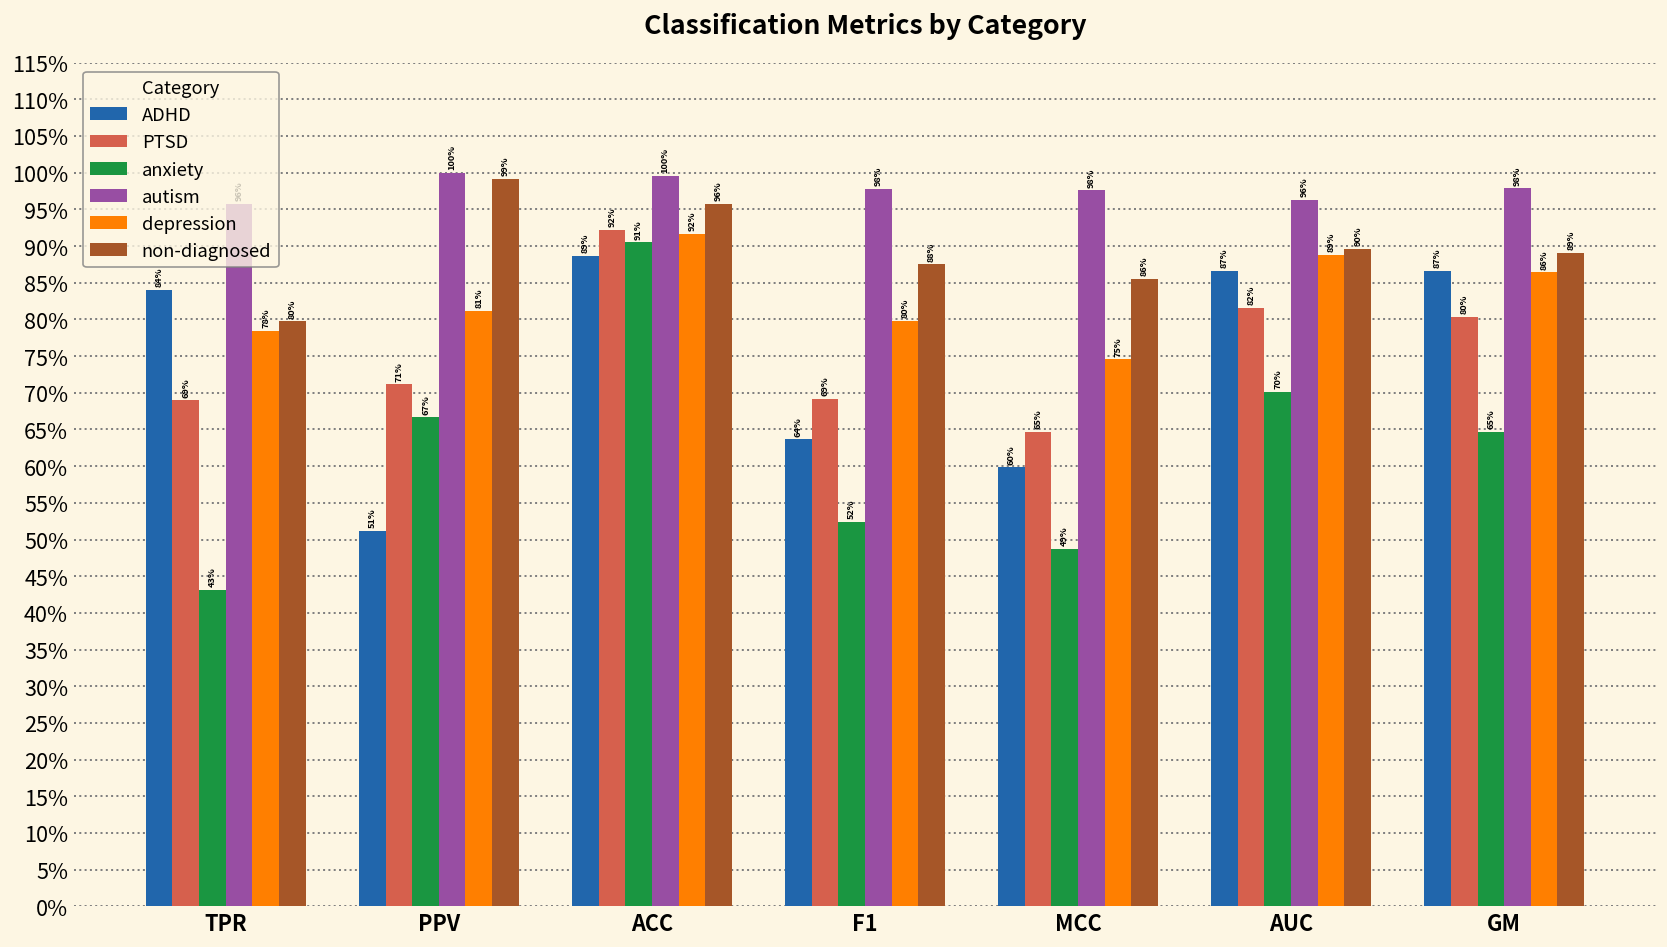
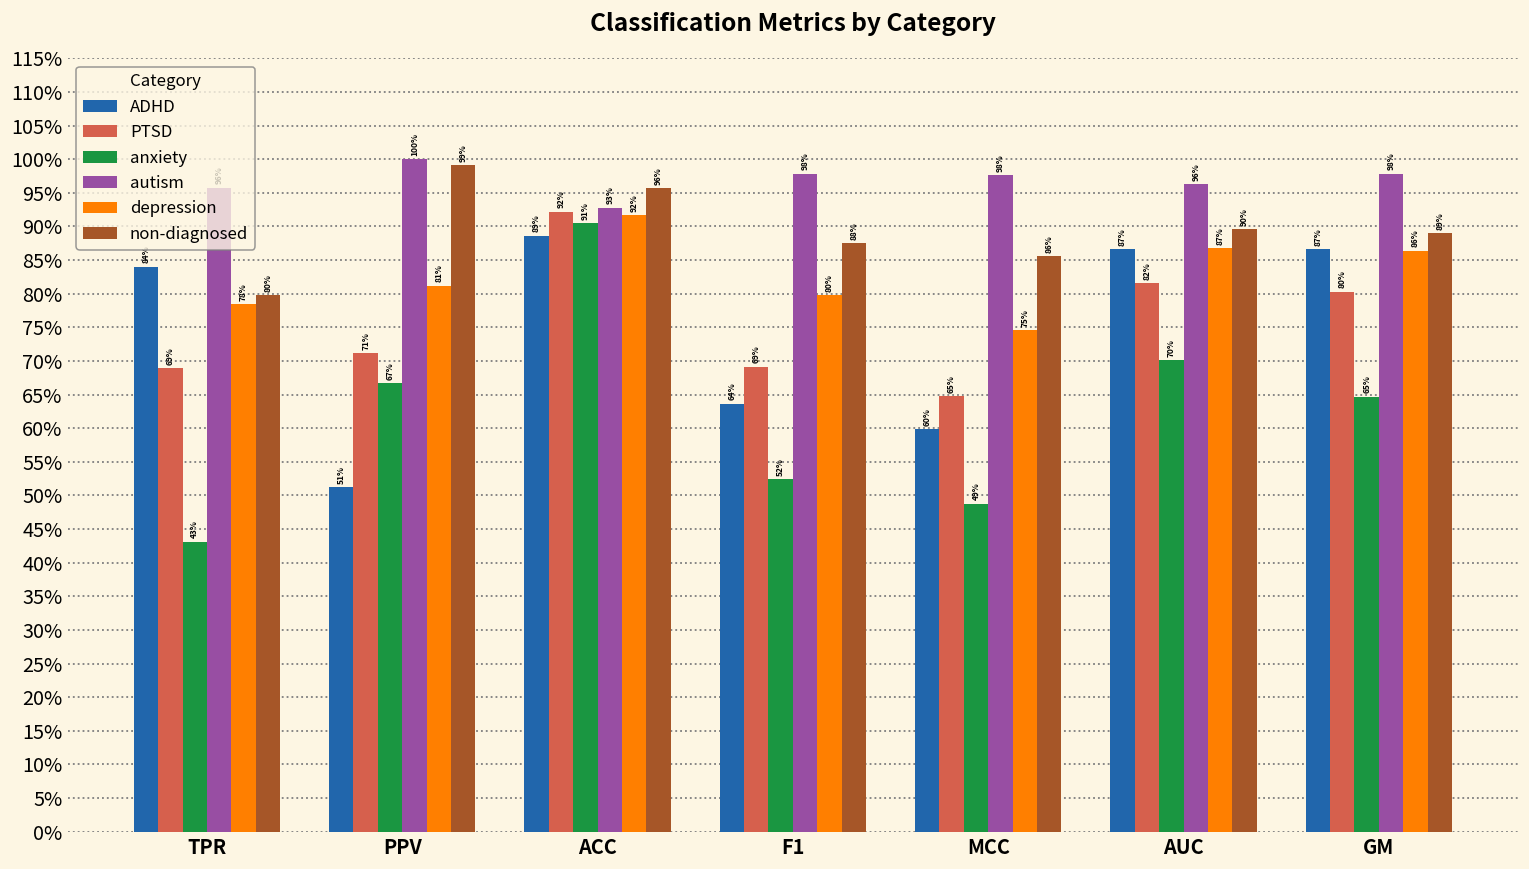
autism, ACC: 100% -> 93%
depression, AUC: 89% -> 87%
